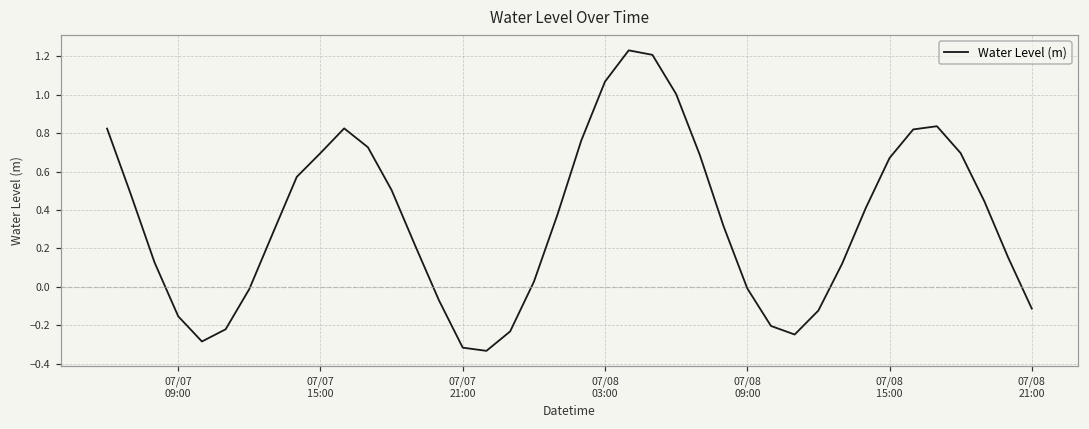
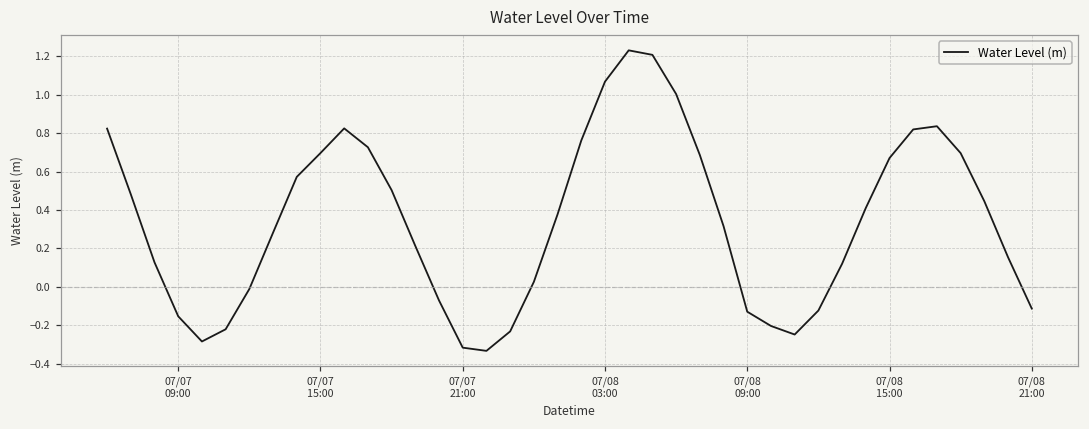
07/08 09:00: -0.01 -> -0.13
